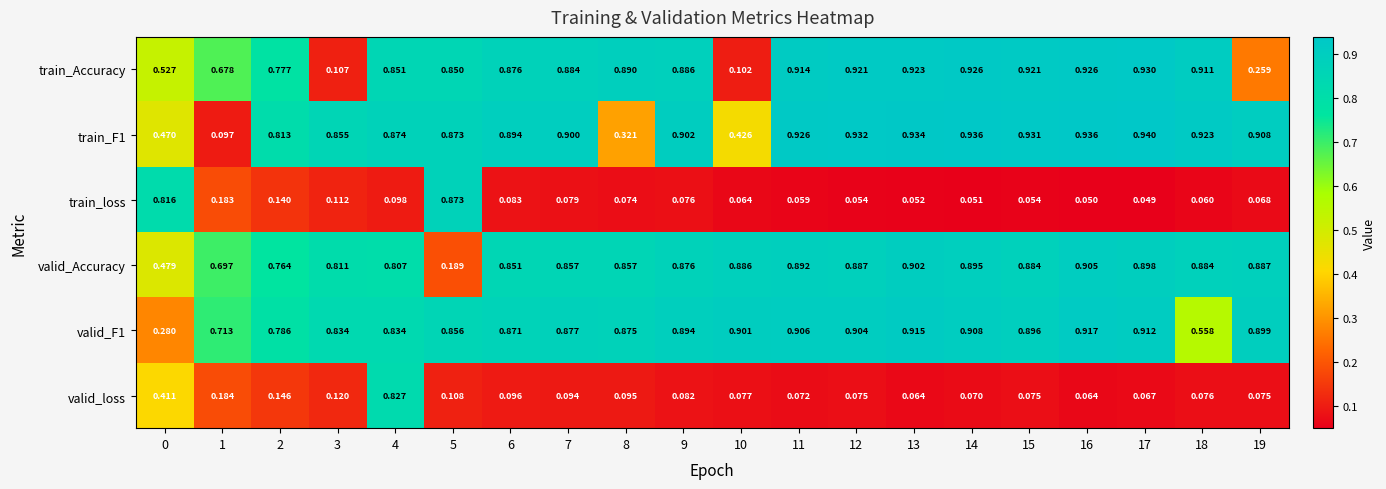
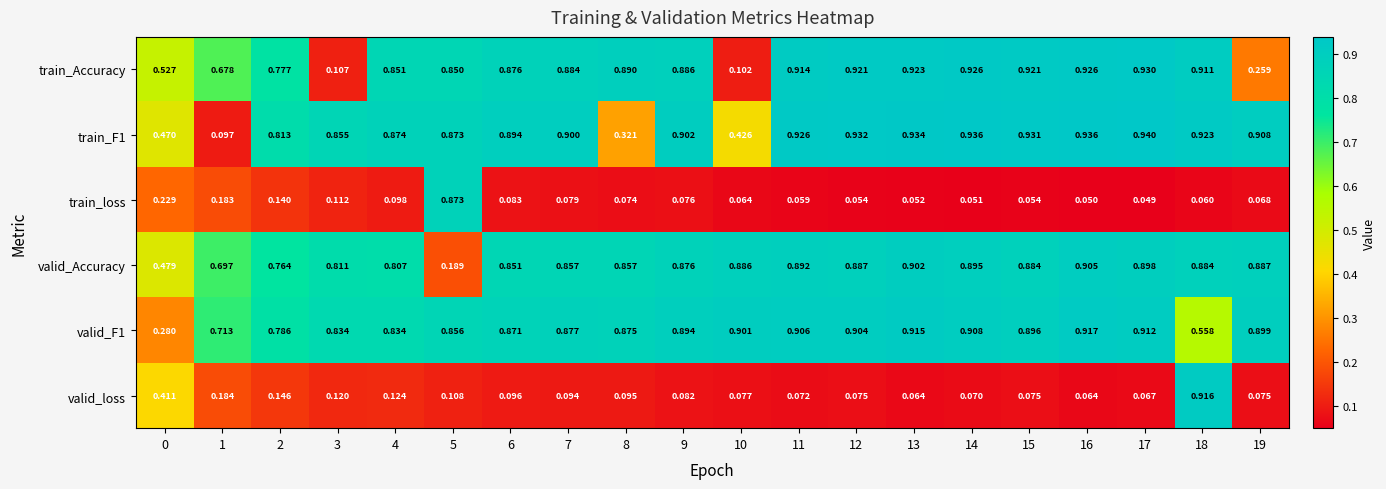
train_loss, 0: 0.816 -> 0.229
valid_loss, 4: 0.827 -> 0.124
valid_loss, 18: 0.076 -> 0.916
